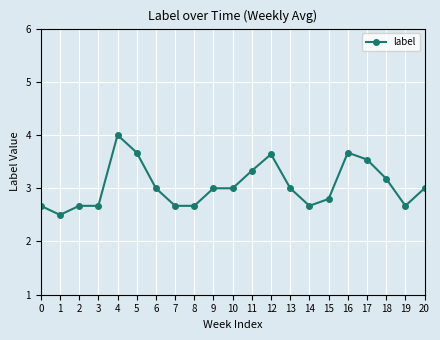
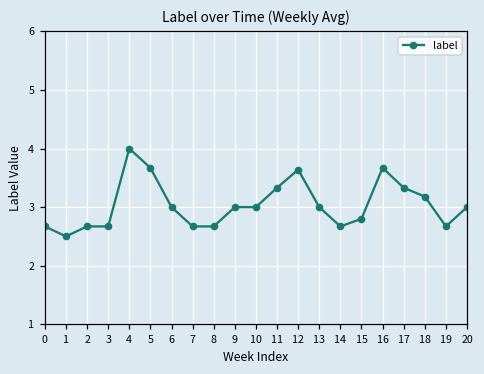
17: 3.5 -> 3.3
